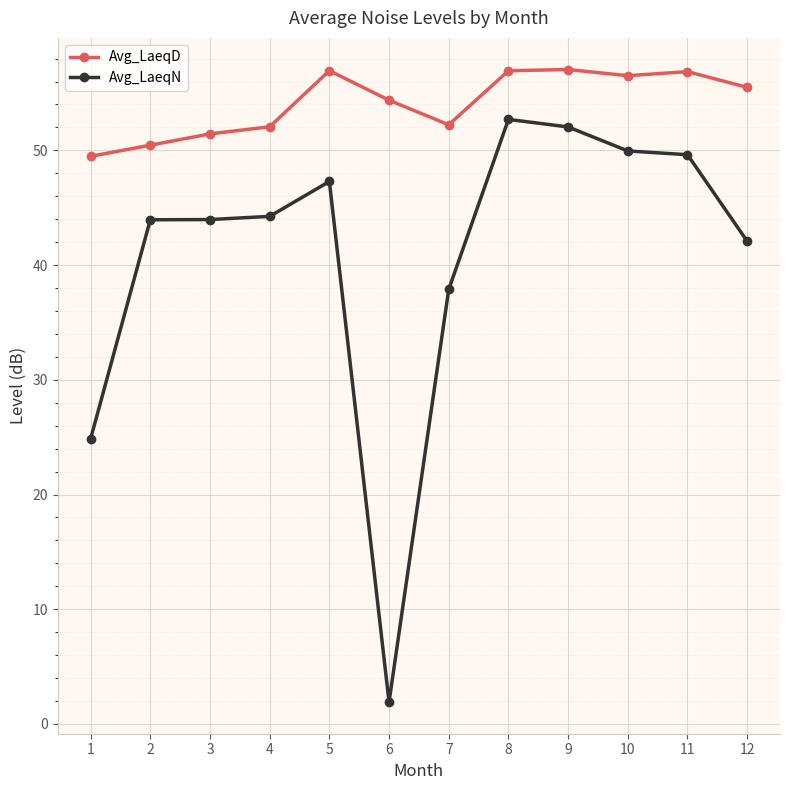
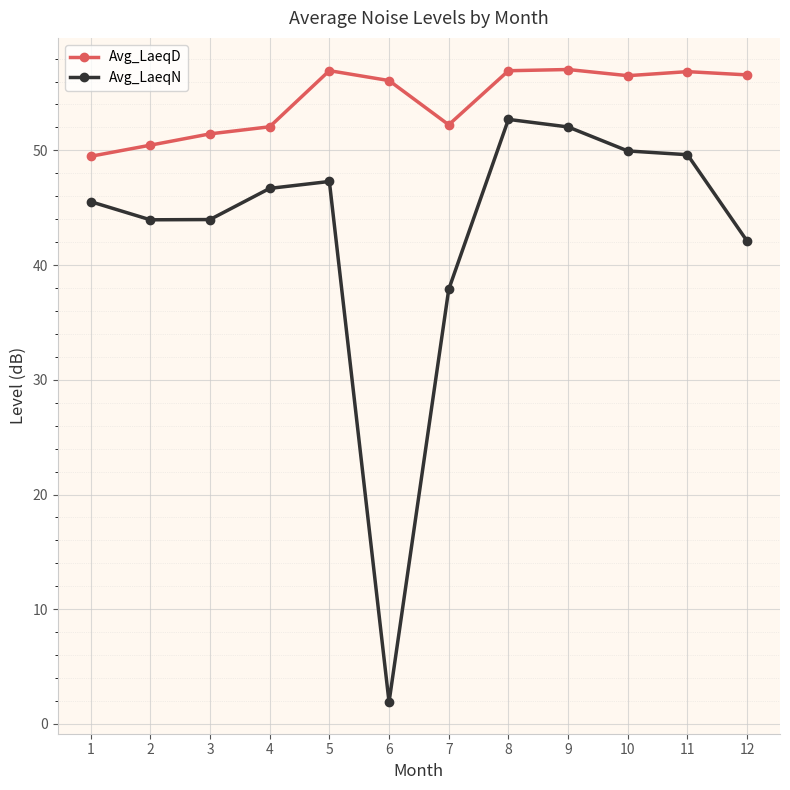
Avg_LaeqN, 1: 24.9 -> 45.5
Avg_LaeqN, 4: 44.2 -> 46.7
Avg_LaeqD, 6: 54.4 -> 56.1
Avg_LaeqD, 12: 55.5 -> 56.6
